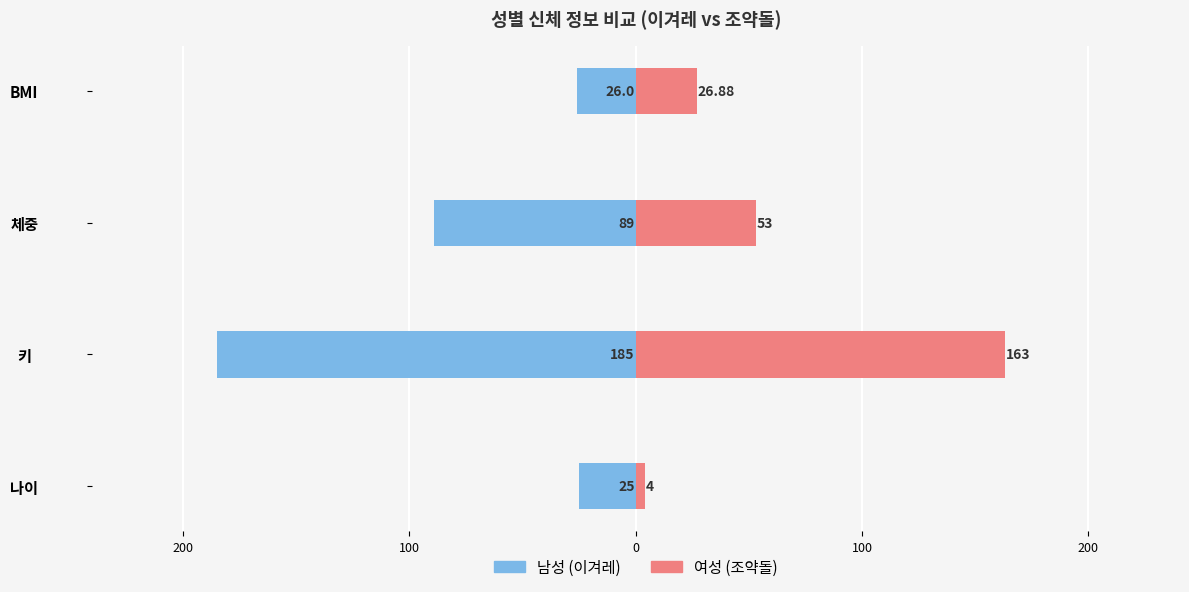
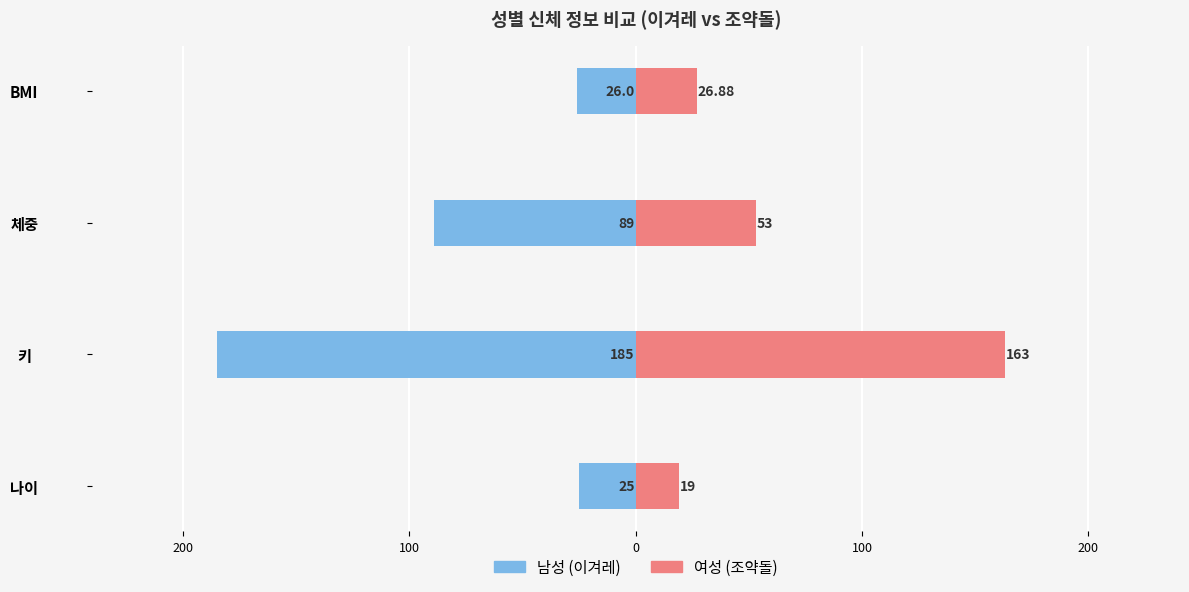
여성 (조약돌), 나이: 4 -> 19
